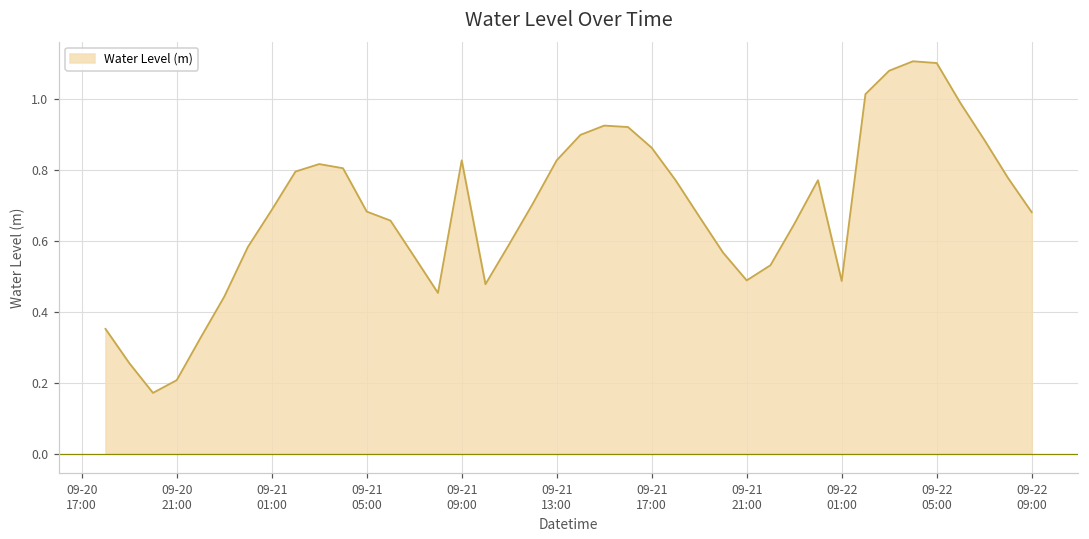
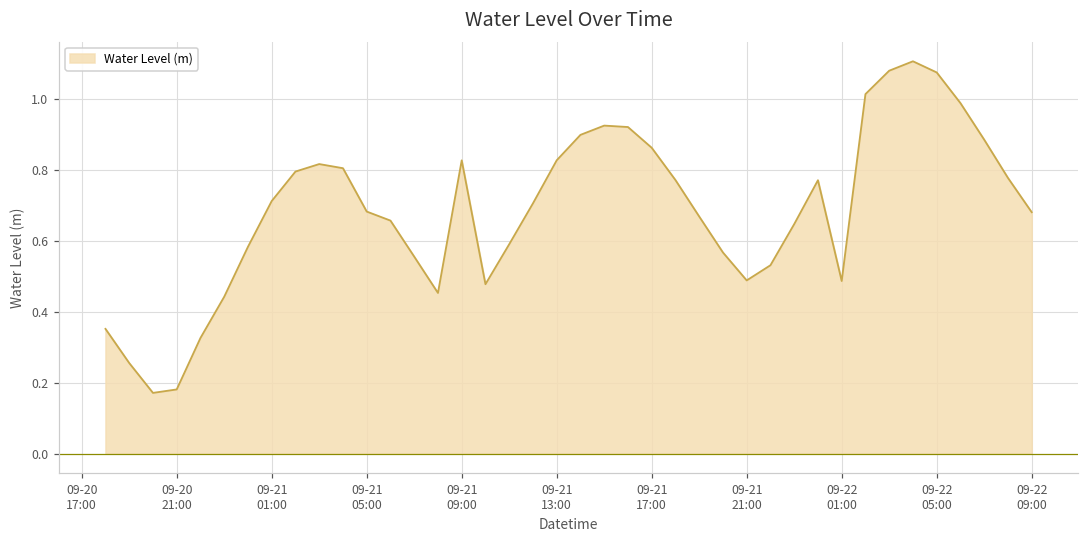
09-20 21:00: 0.21 -> 0.18
09-21 01:00: 0.69 -> 0.71
09-22 05:00: 1.10 -> 1.07
